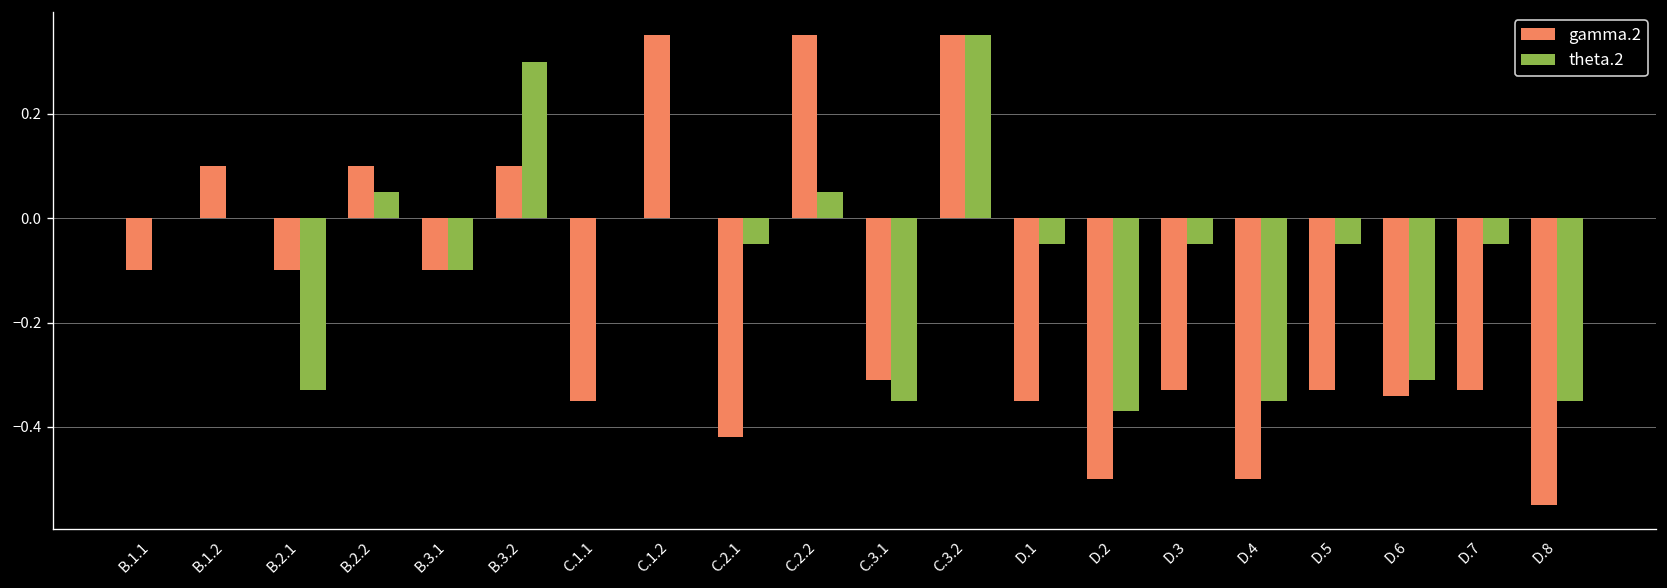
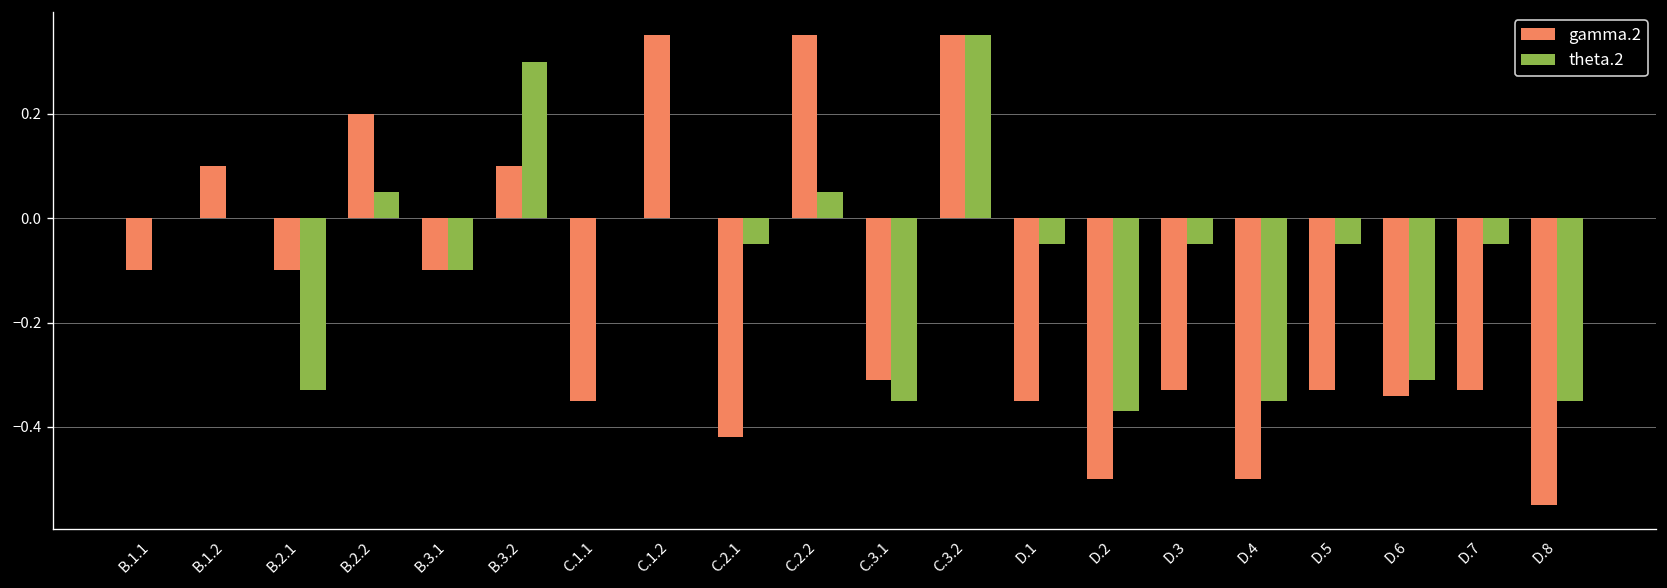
gamma.2, B.2.2: 0.1 -> 0.2
